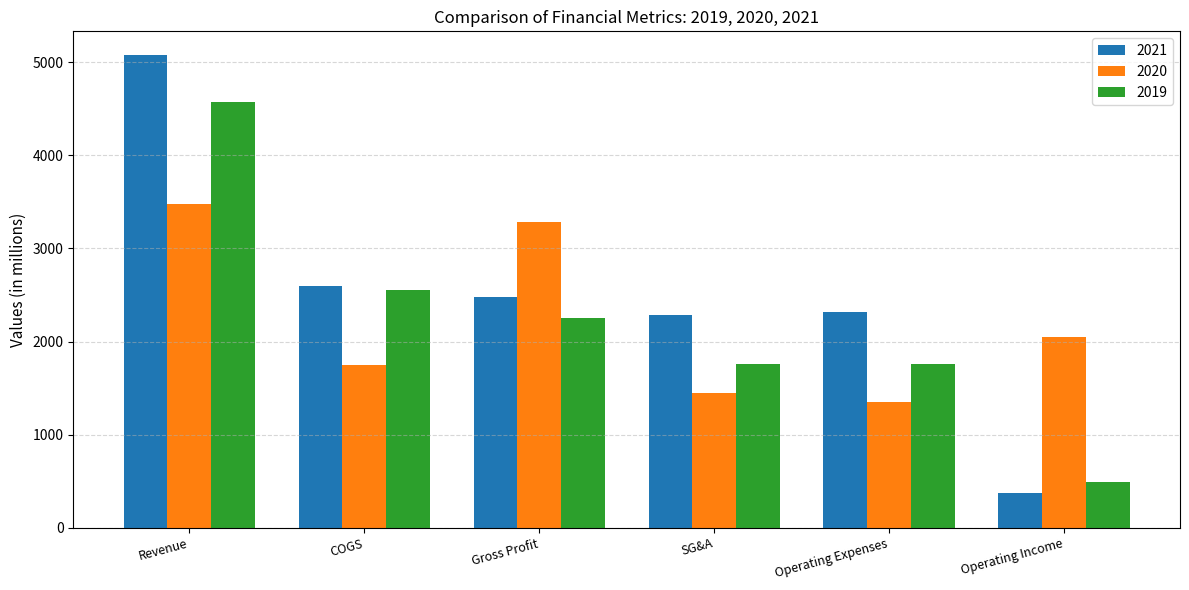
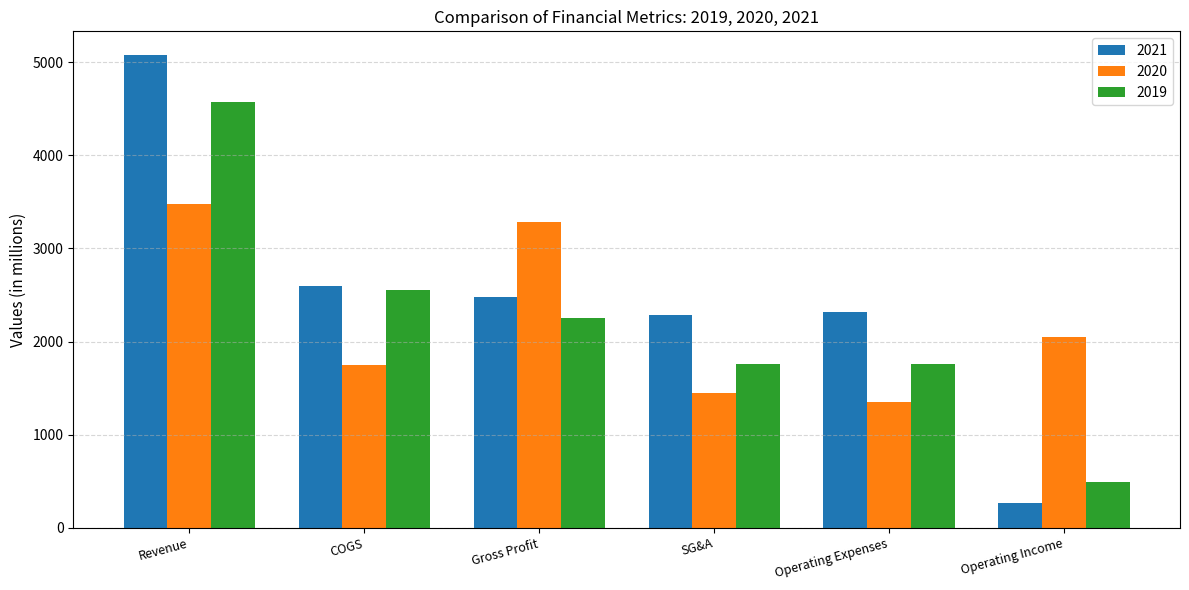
2021, Operating Income: 400 -> 300
